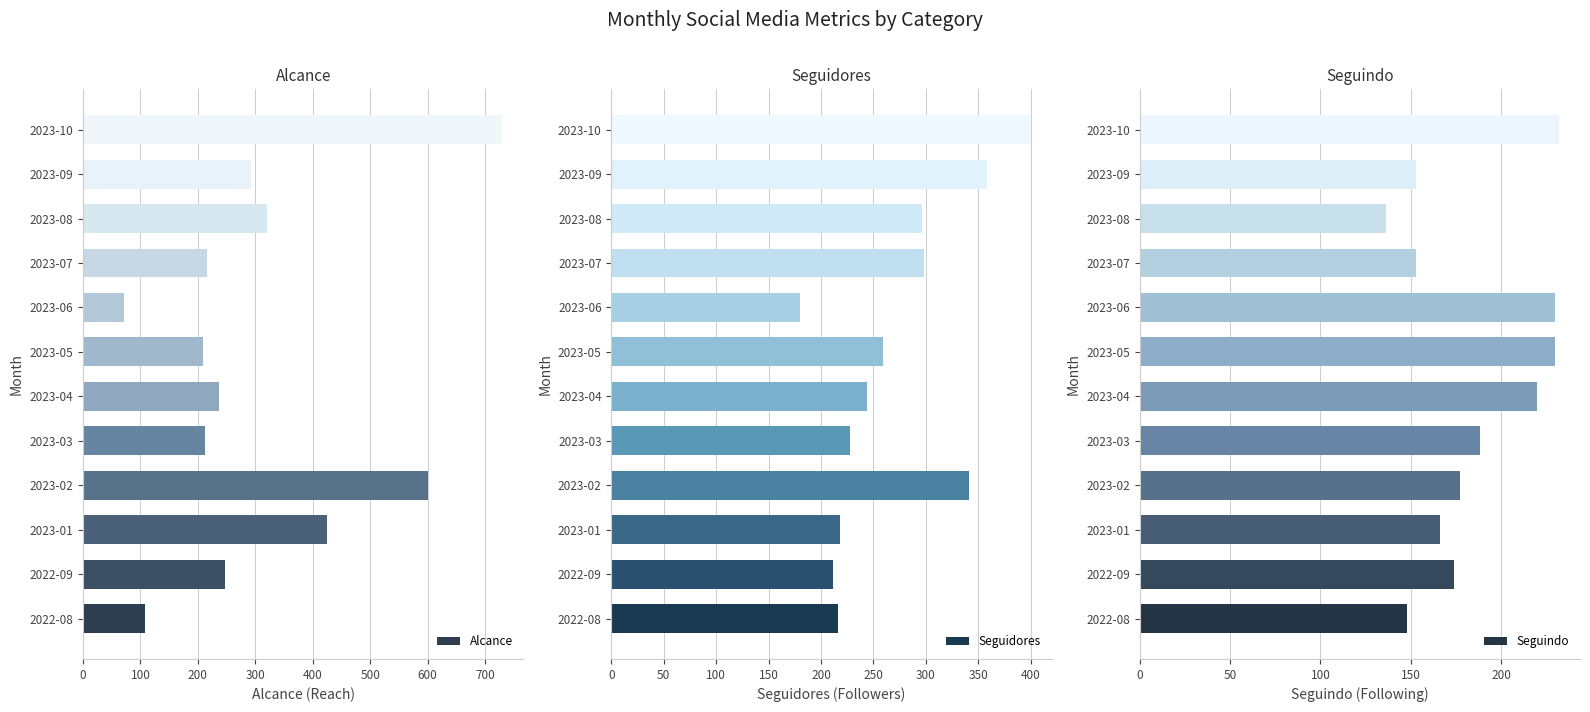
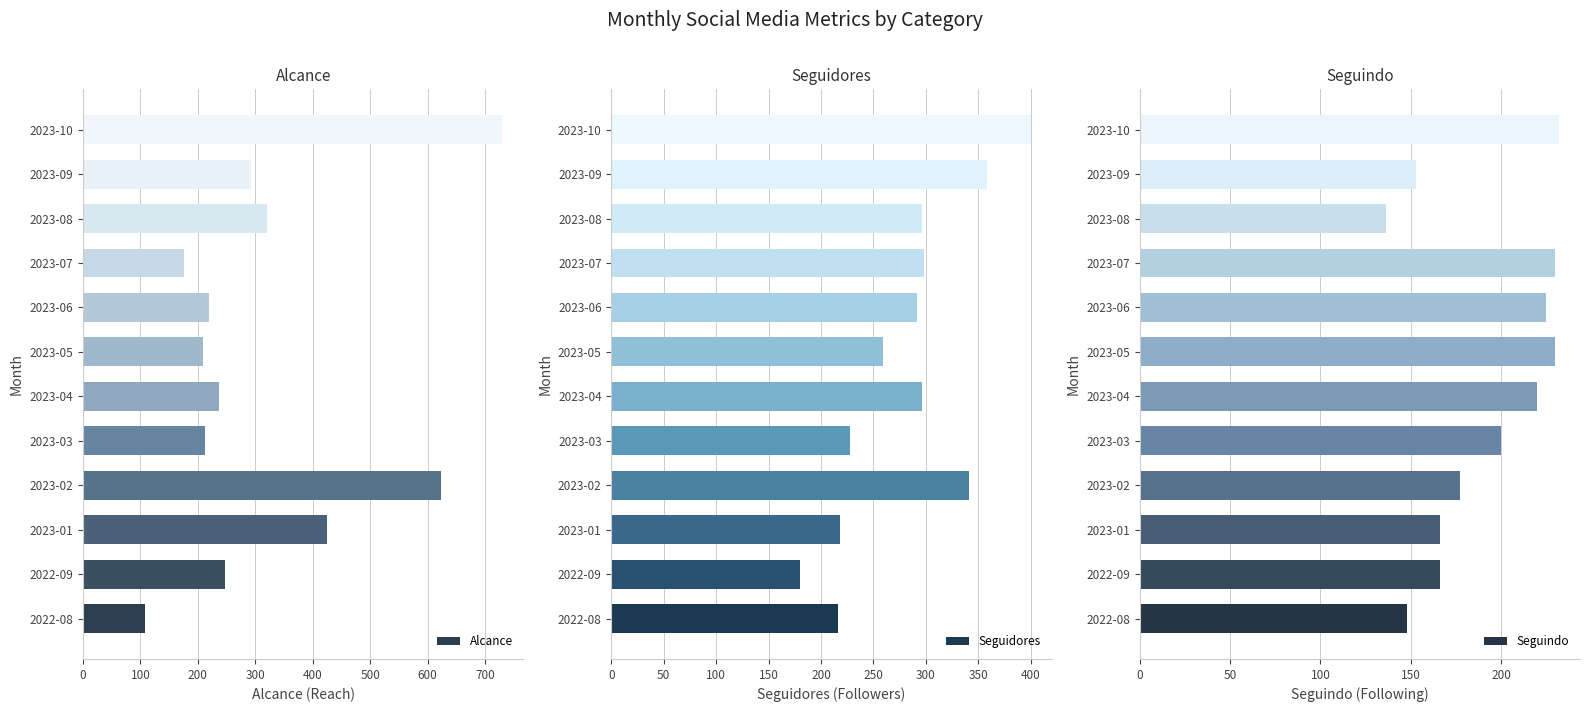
Alcance, 2023-07: 220 -> 180
Alcance, 2023-06: 70 -> 220
Alcance, 2023-02: 600 -> 620
Seguidores, 2023-06: 180 -> 292
Seguidores, 2023-04: 244 -> 296
Seguidores, 2022-09: 211 -> 180
Seguindo, 2023-07: 153 -> 230
Seguindo, 2023-06: 230 -> 225
Seguindo, 2023-03: 188 -> 200
Seguindo, 2022-09: 174 -> 166
